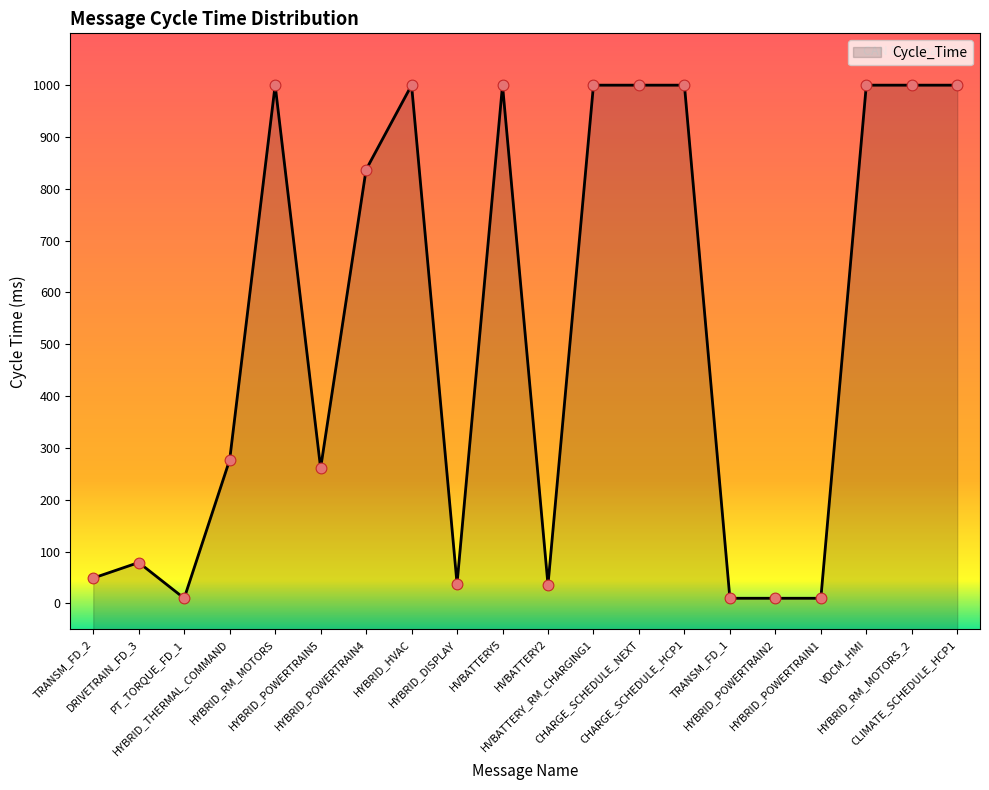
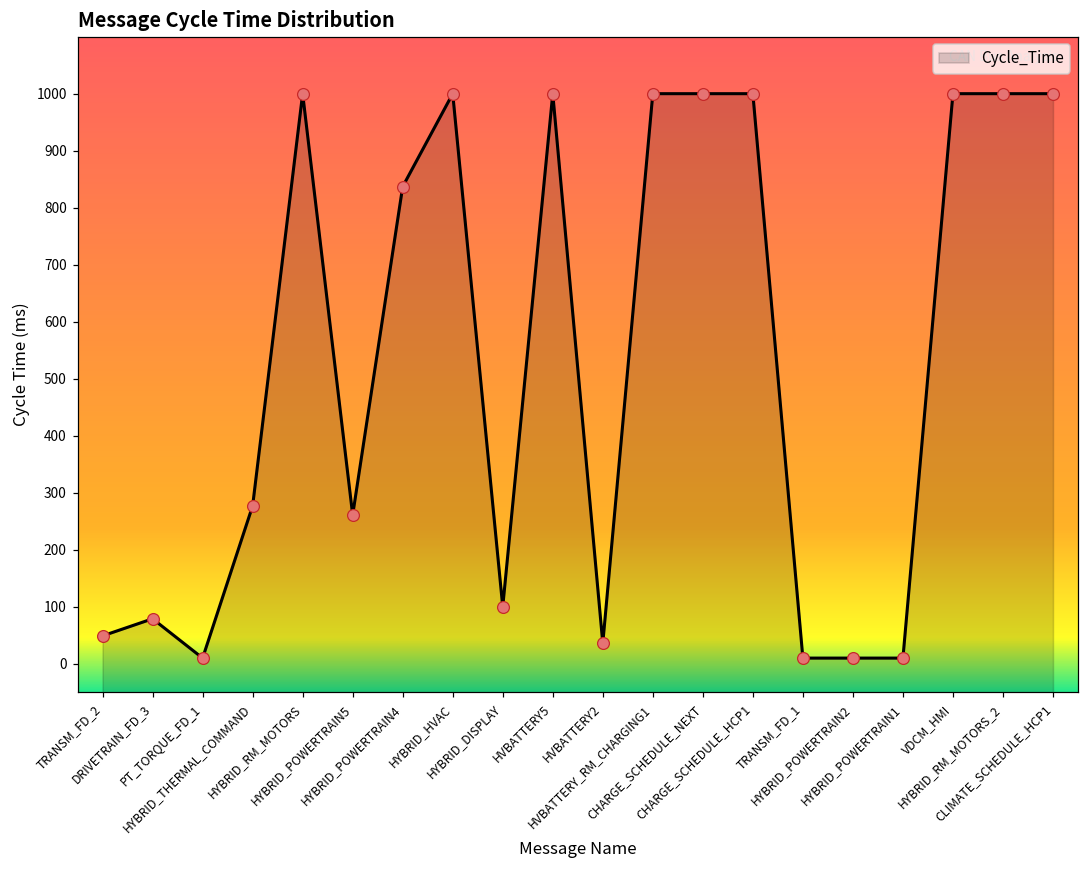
HYBRID_DISPLAY: 40 -> 100
